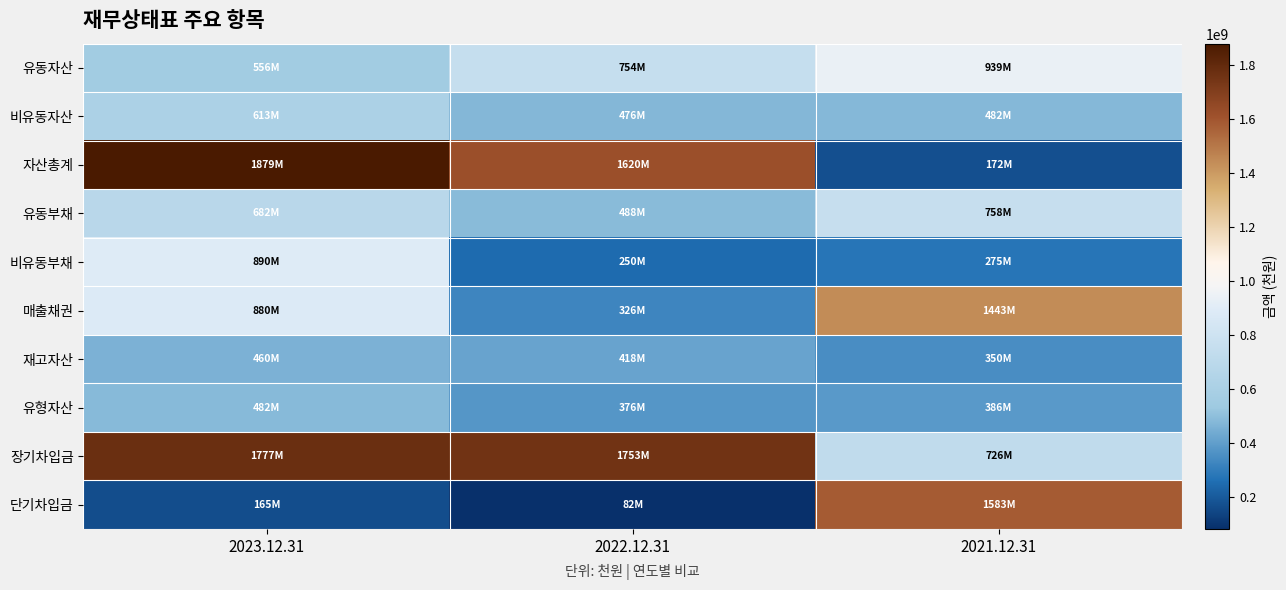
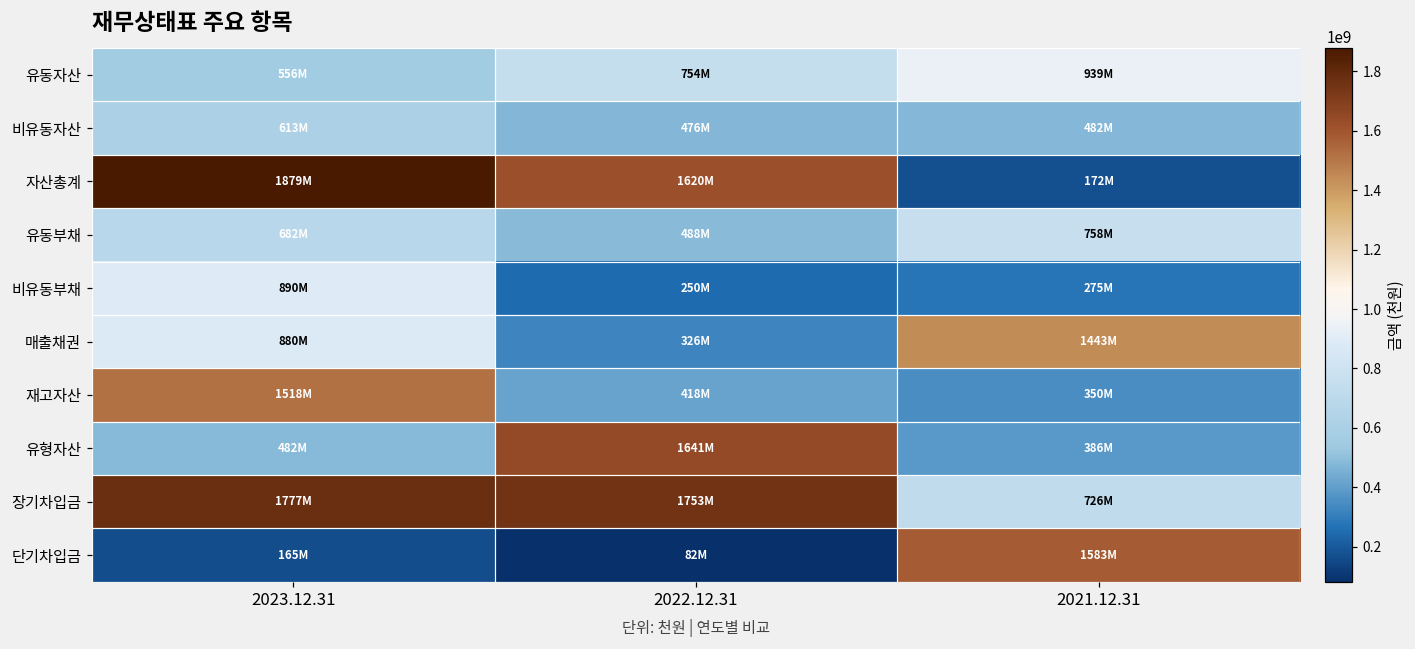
재고자산, 2023.12.31: 460M -> 1518M
유형자산, 2022.12.31: 376M -> 1641M
